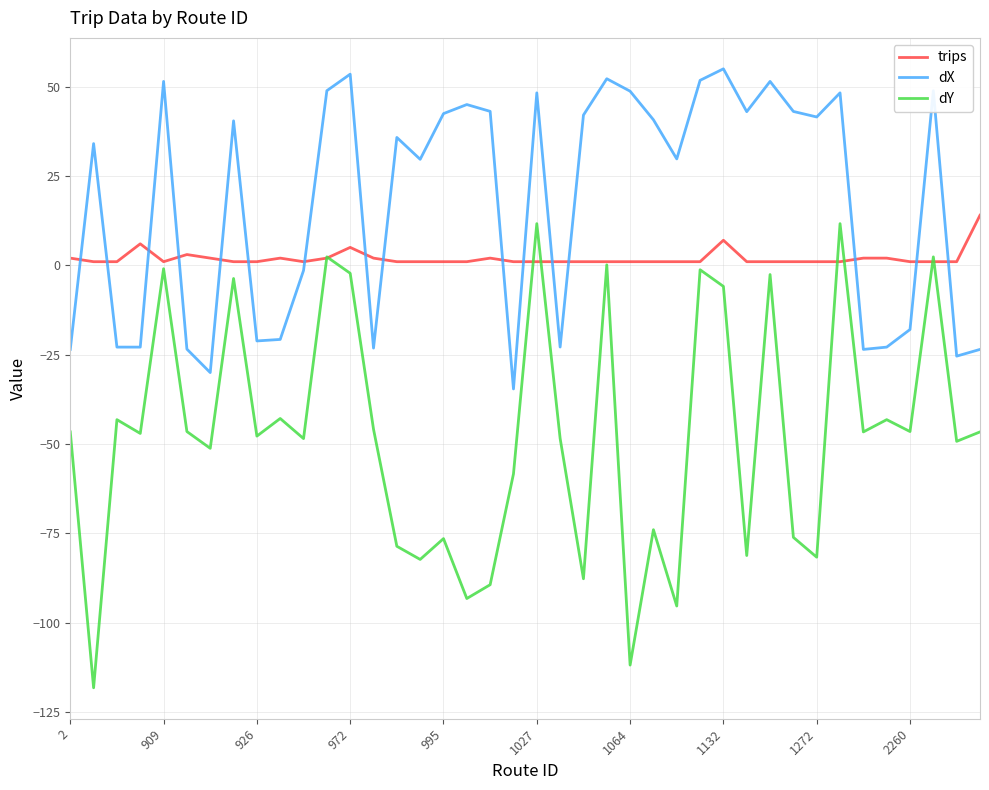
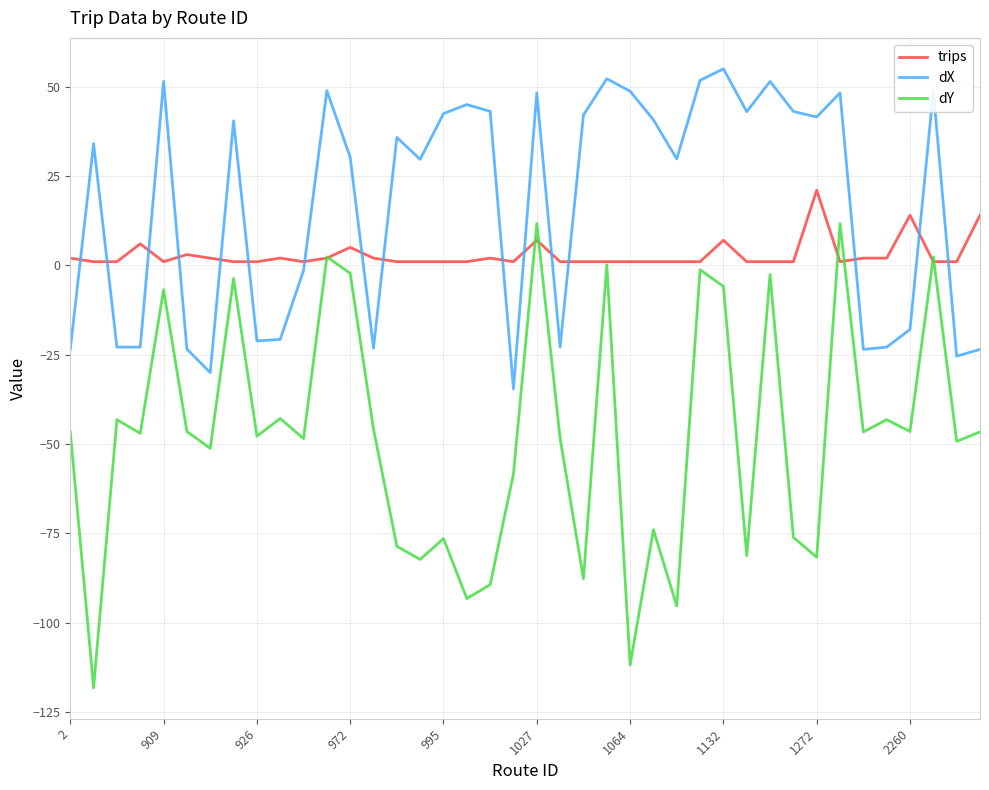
dY, 909: -1 -> -7
dX, 972: 53 -> 30
trips, 1027: 1 -> 7
trips, 1272: 1 -> 21
trips, 2260: 1 -> 14
